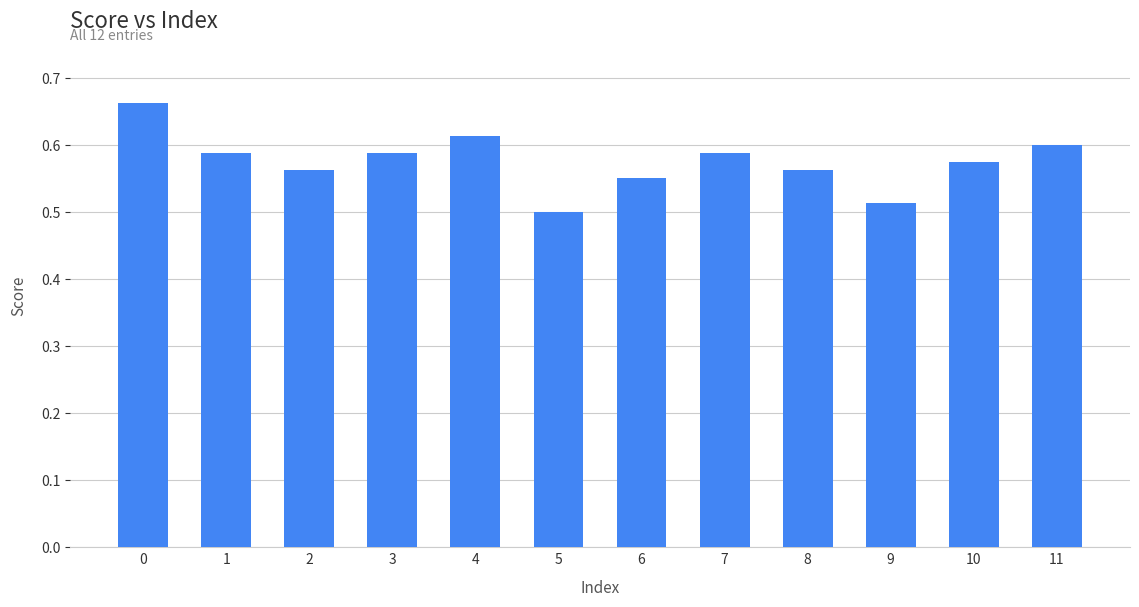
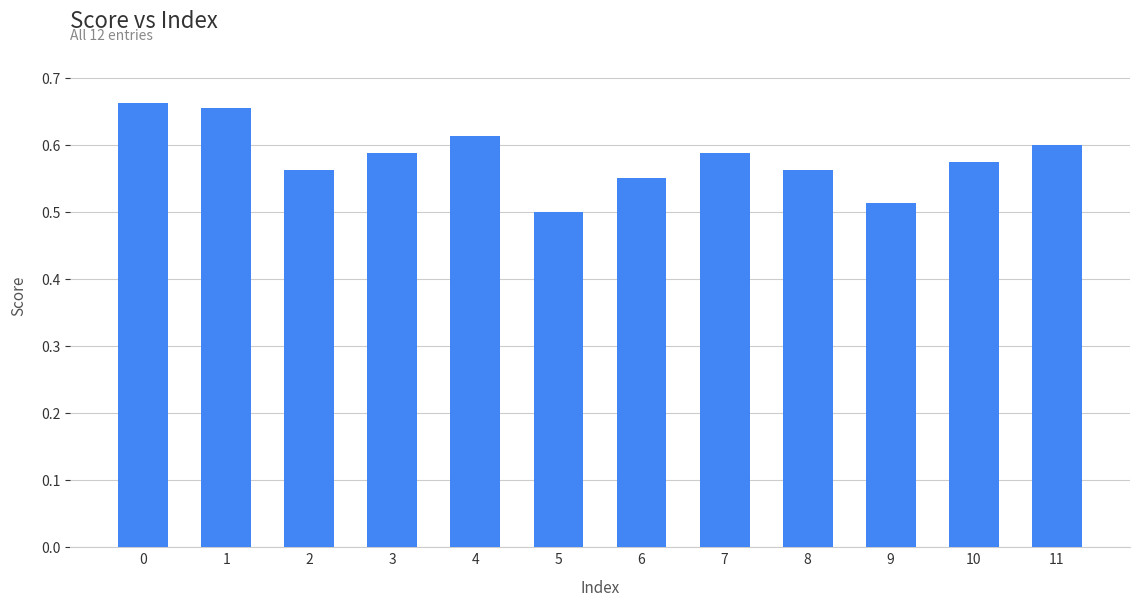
1: 0.59 -> 0.65
